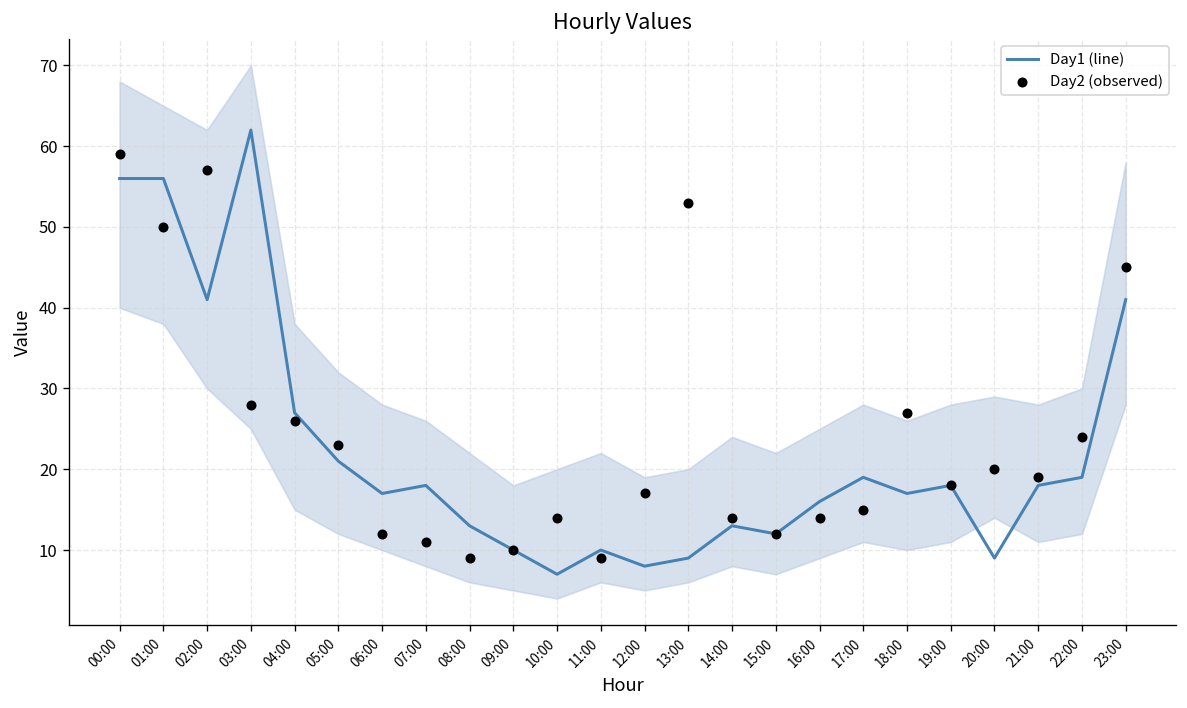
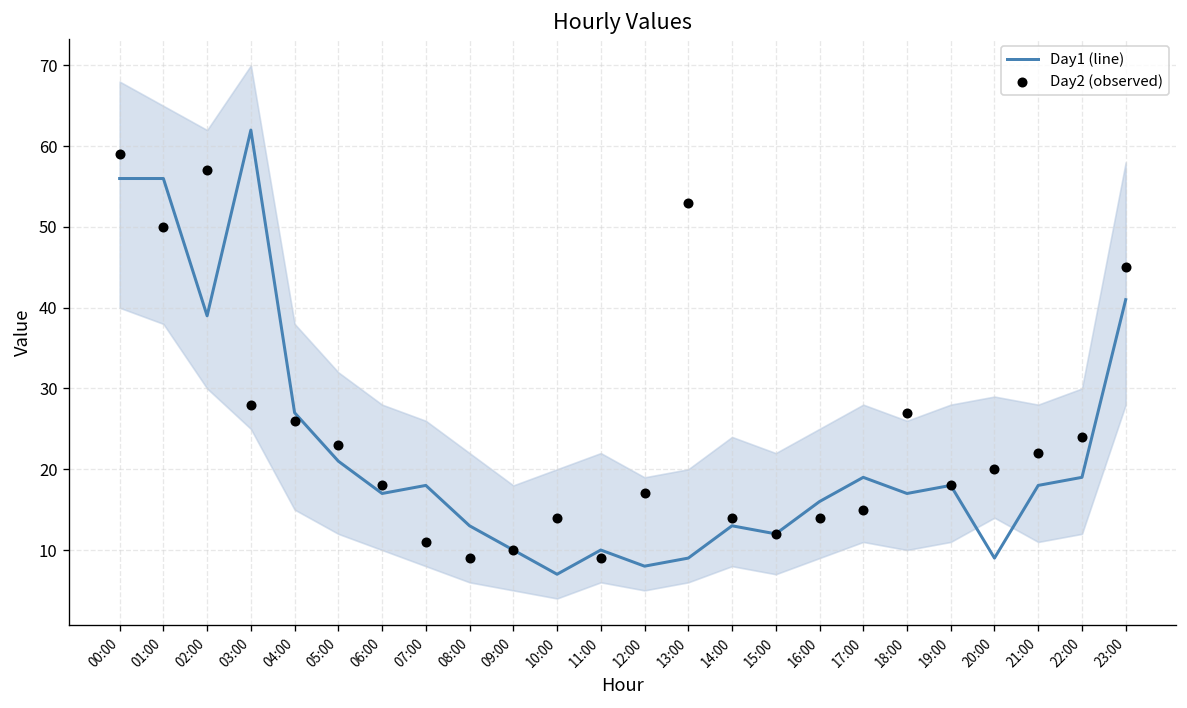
Day1 (line), 02:00: 41 -> 39
Day2 (observed), 06:00: 12 -> 18
Day2 (observed), 21:00: 19 -> 22
